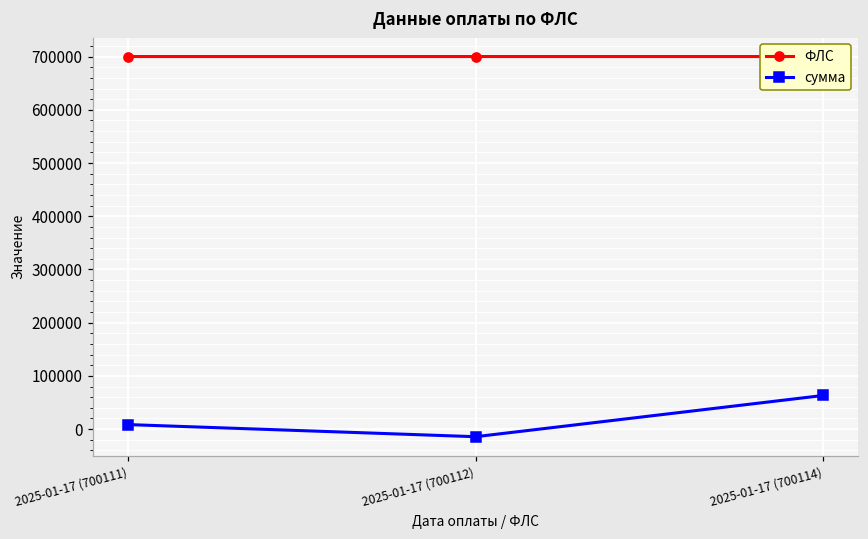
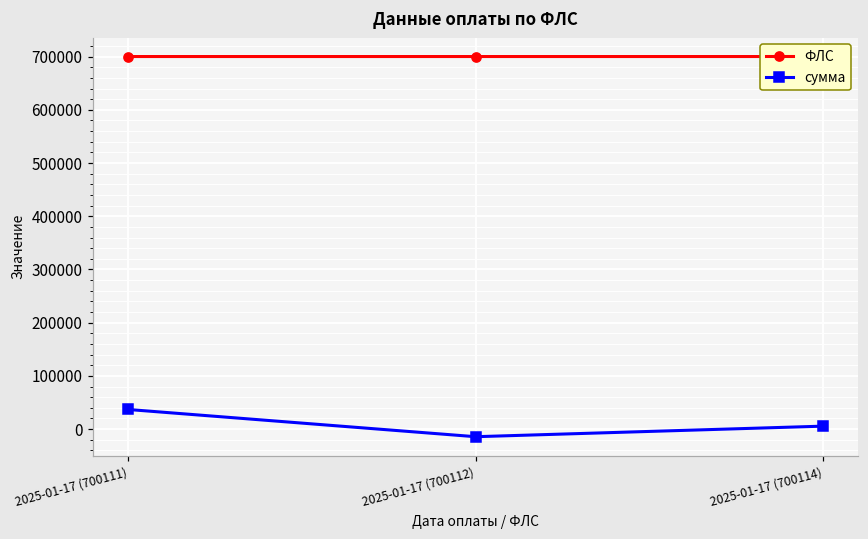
сумма, 2025-01-17 (700111): 10000 -> 40000
сумма, 2025-01-17 (700114): 60000 -> 10000
